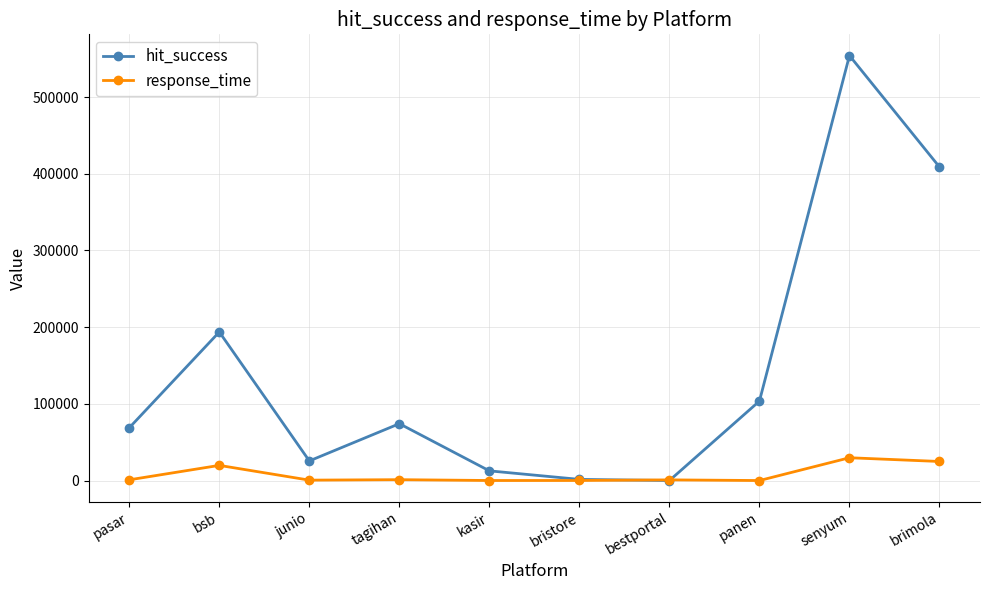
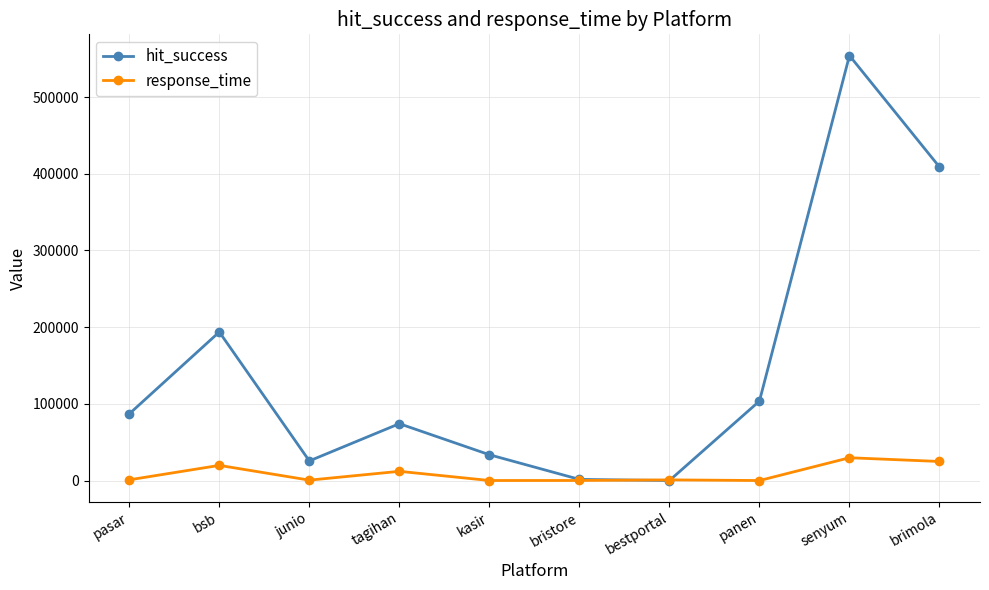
hit_success, pasar: 70000 -> 90000
response_time, tagihan: 0 -> 10000
hit_success, kasir: 10000 -> 30000
